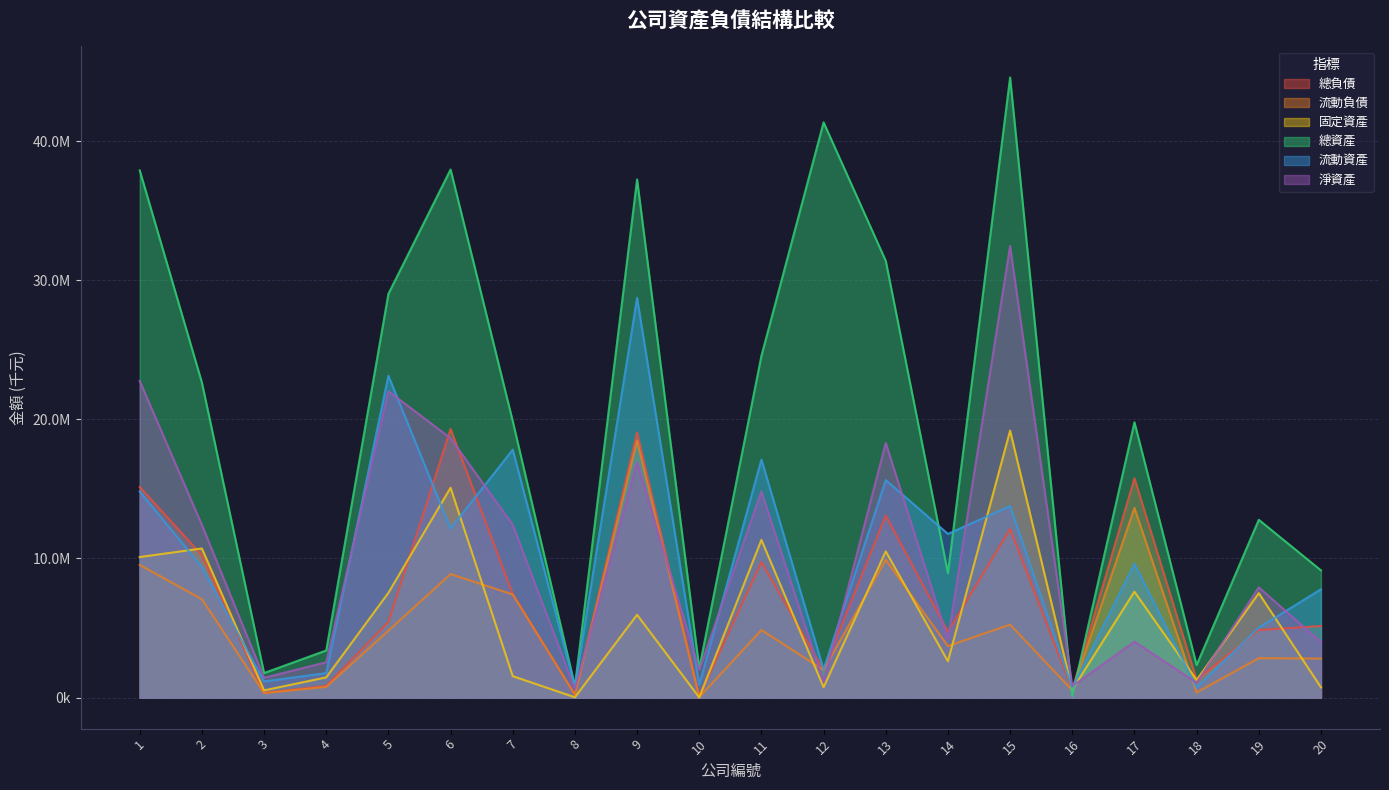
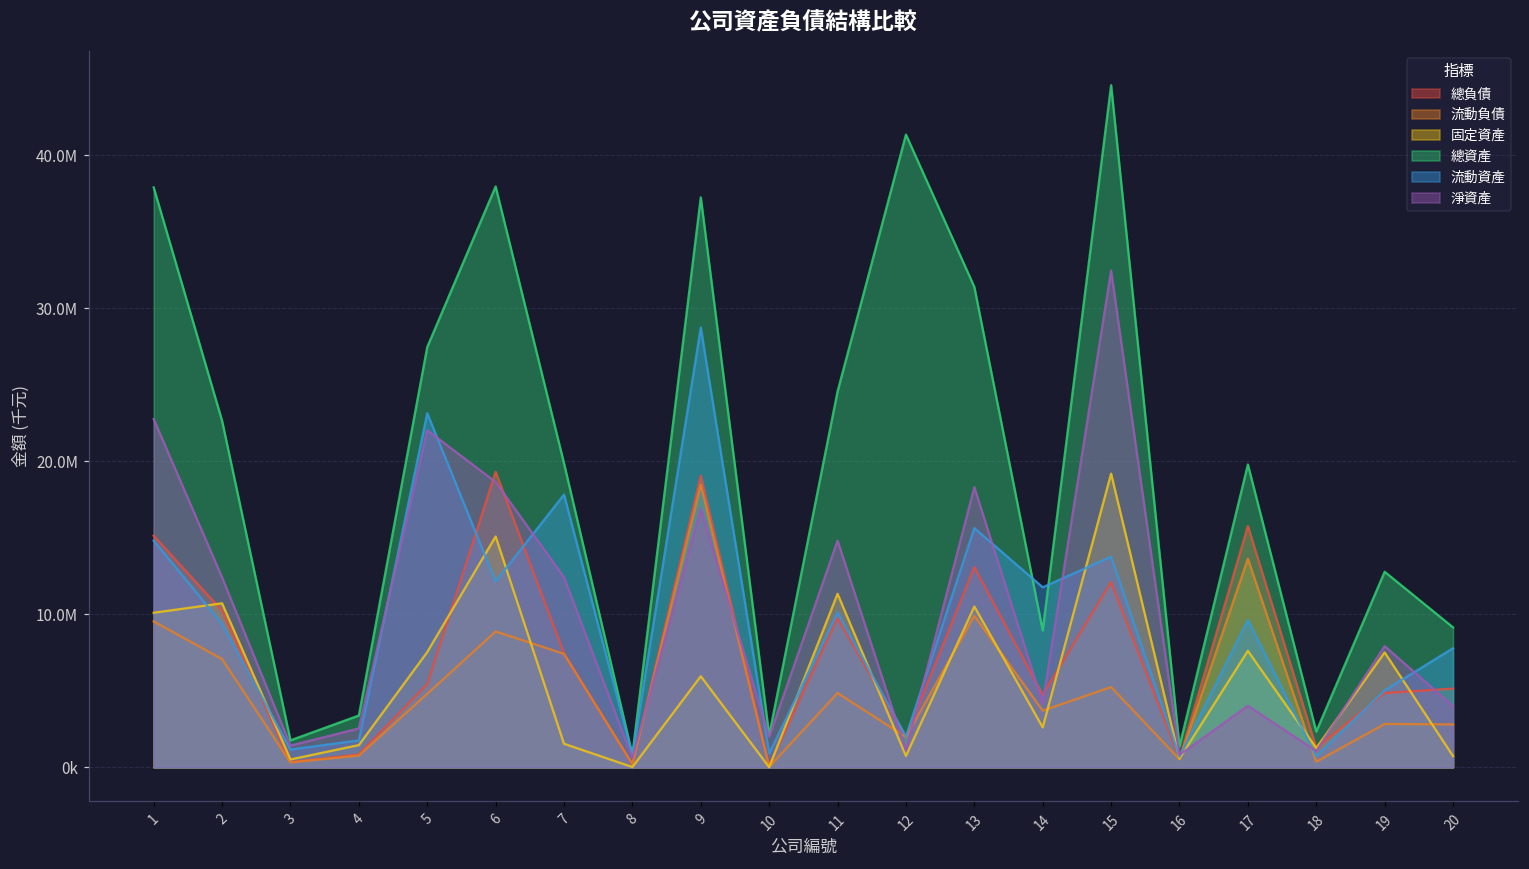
總資產, 5: 29000000 -> 27500000
流動資產, 11: 17100000 -> 10100000
總資產, 16: 100000 -> 1400000
